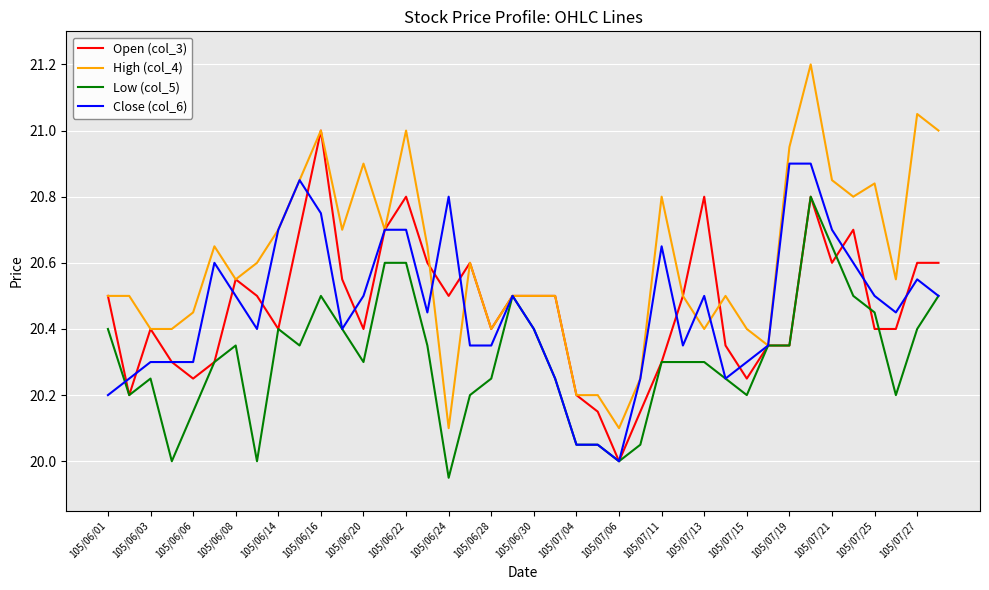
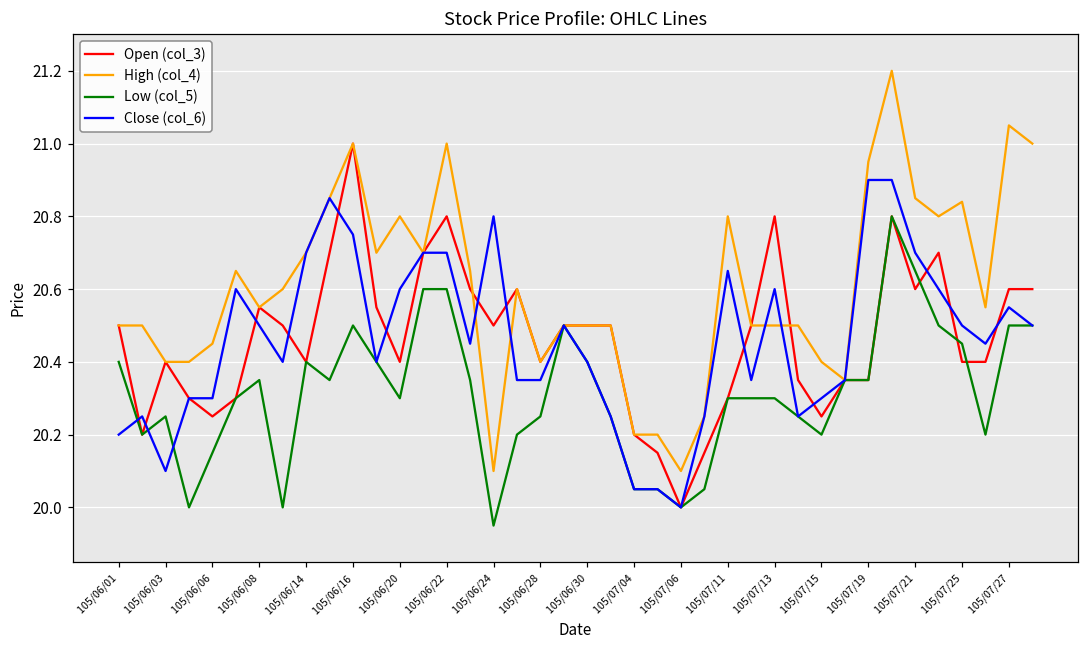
Close (col_6), 105/06/03: 20.3 -> 20.1
High (col_4), 105/06/20: 20.9 -> 20.8
Close (col_6), 105/06/20: 20.5 -> 20.6
High (col_4), 105/07/13: 20.4 -> 20.5
Close (col_6), 105/07/13: 20.5 -> 20.6
Low (col_5), 105/07/27: 20.4 -> 20.5
